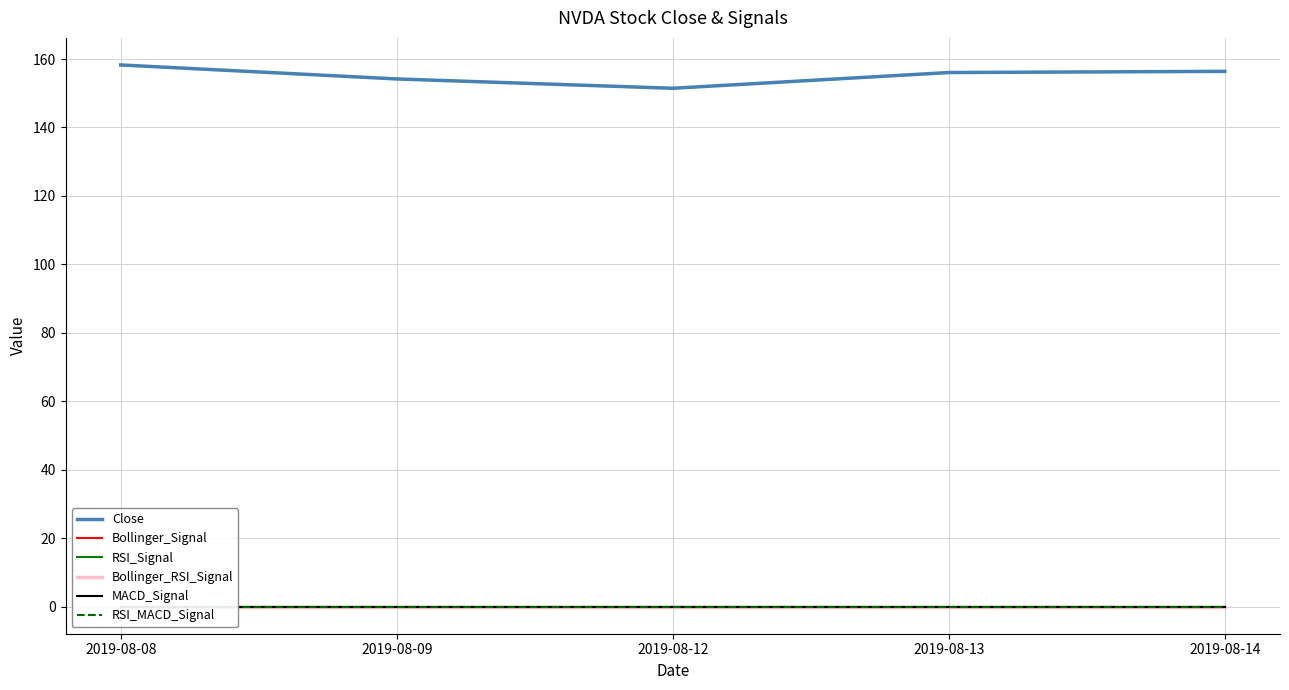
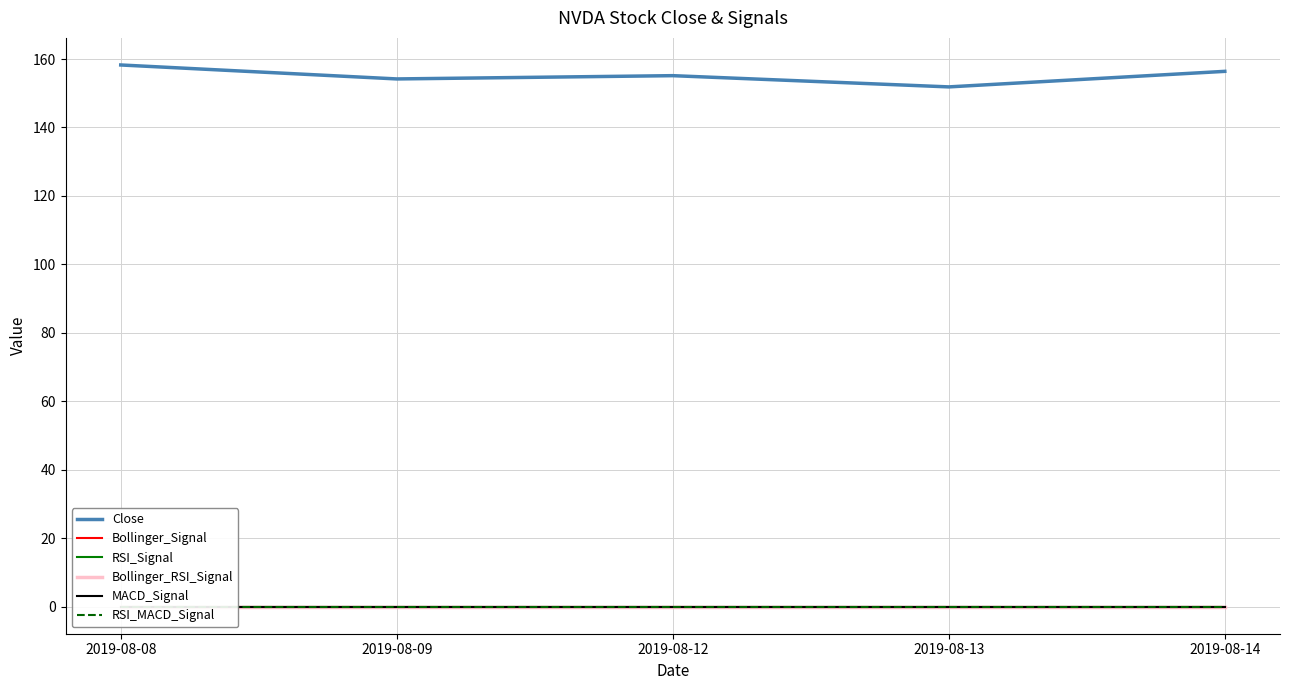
Close, 2019-08-12: 151 -> 155
Close, 2019-08-13: 156 -> 152
